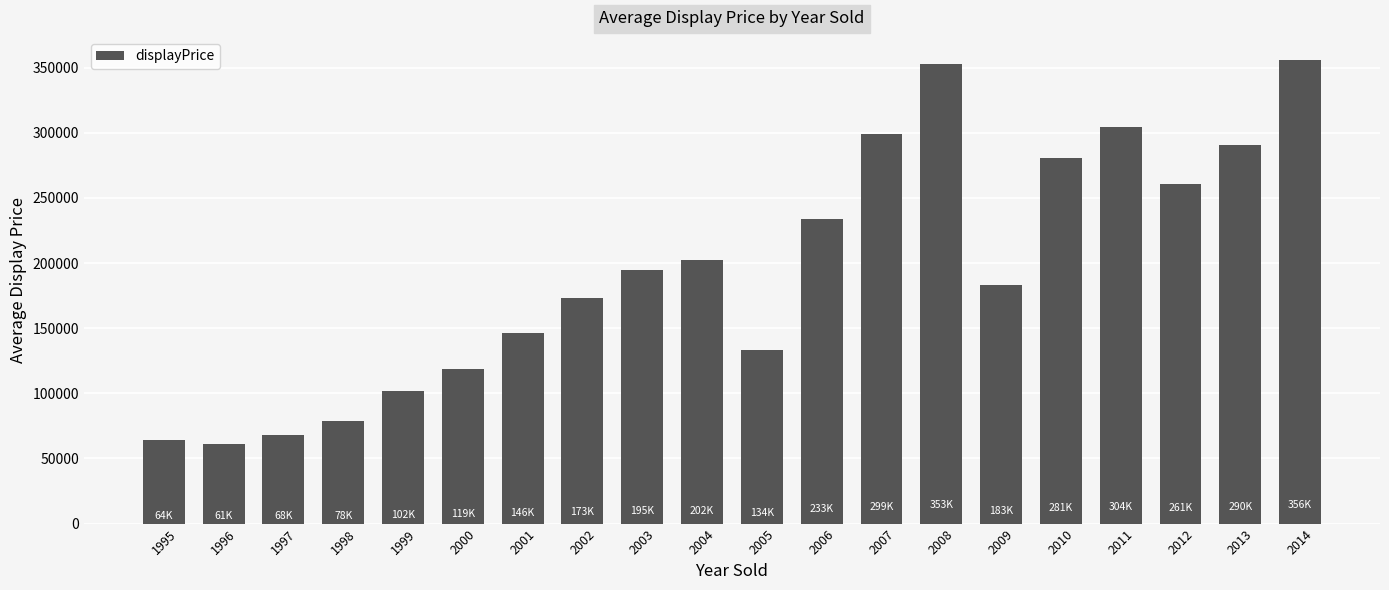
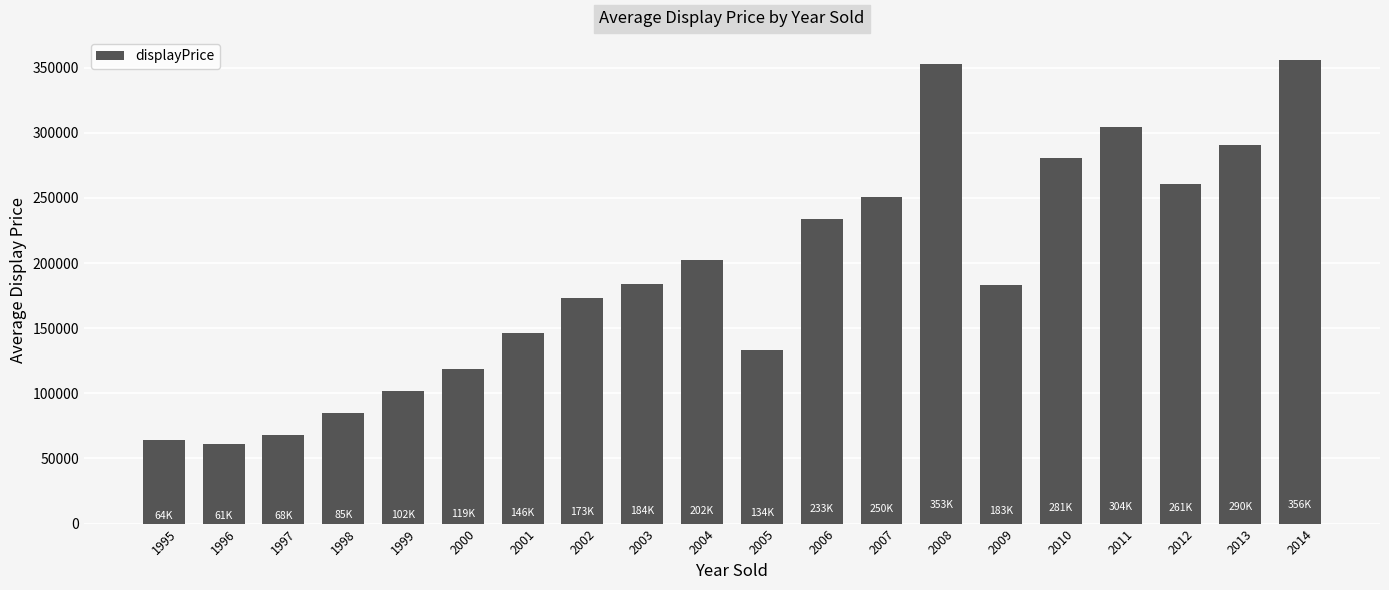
1998: 78K -> 85K
2003: 195K -> 184K
2007: 299K -> 250K
